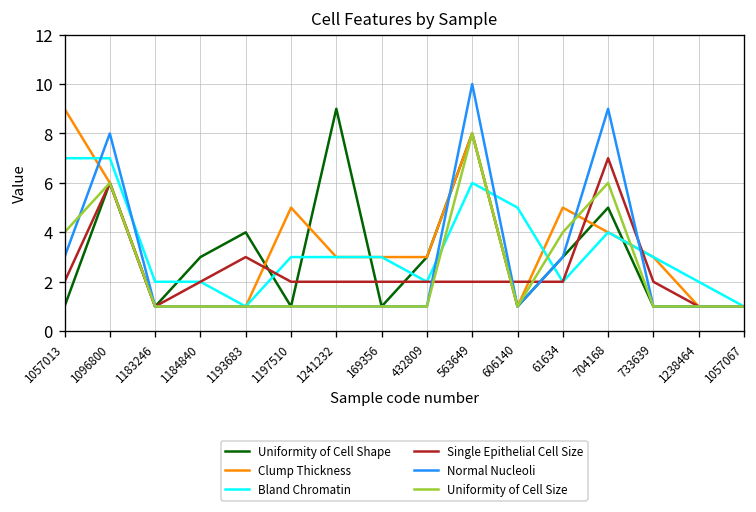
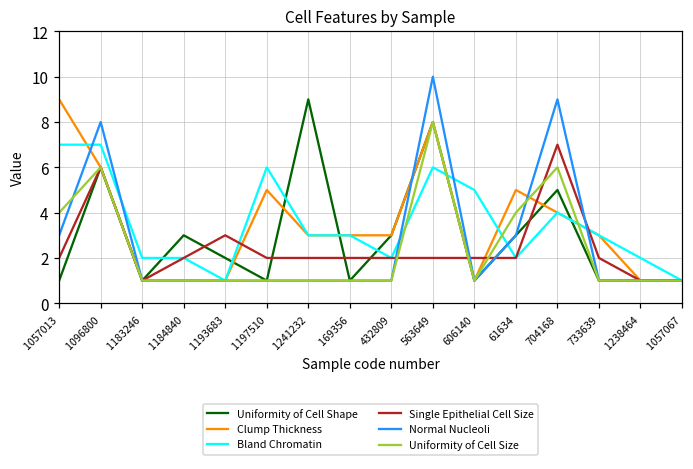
Uniformity of Cell Shape, 1193683: 4 -> 2
Bland Chromatin, 1197510: 3 -> 6
